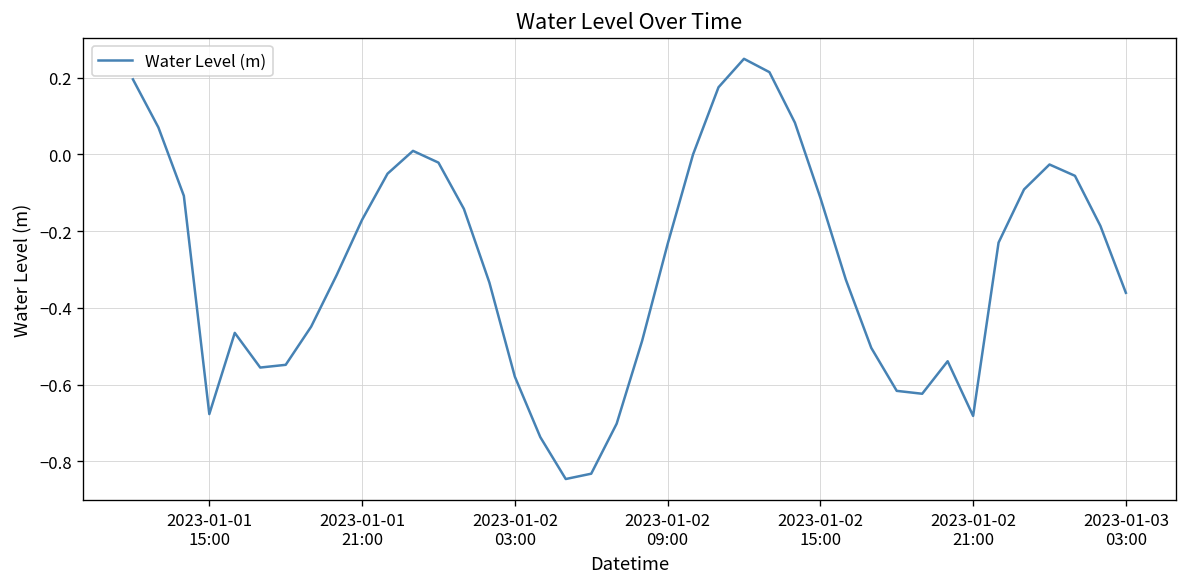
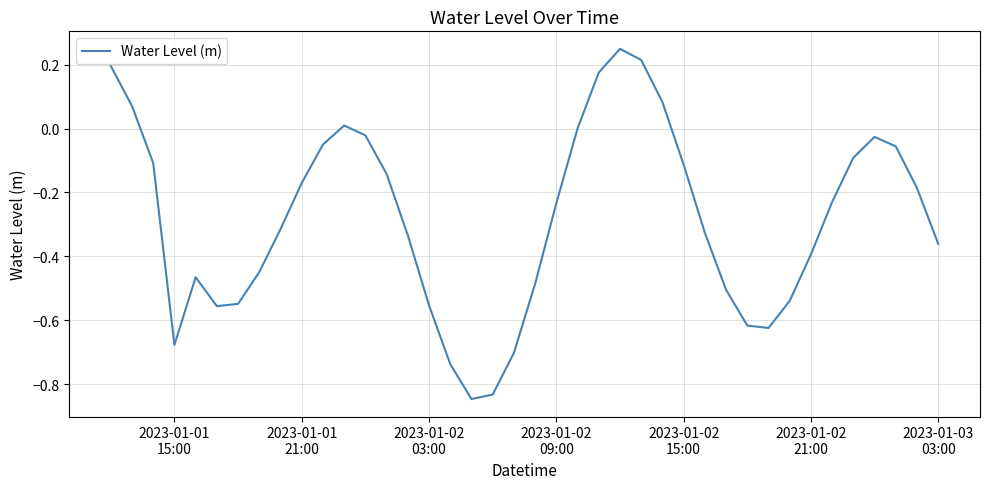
2023-01-02 03:00: -0.58 -> -0.55
2023-01-02 21:00: -0.68 -> -0.39
